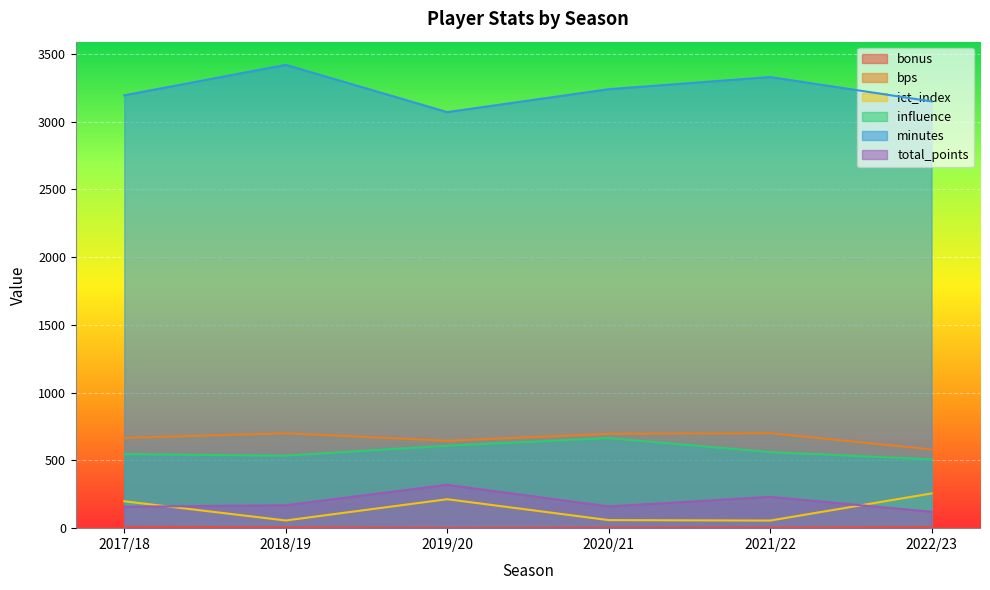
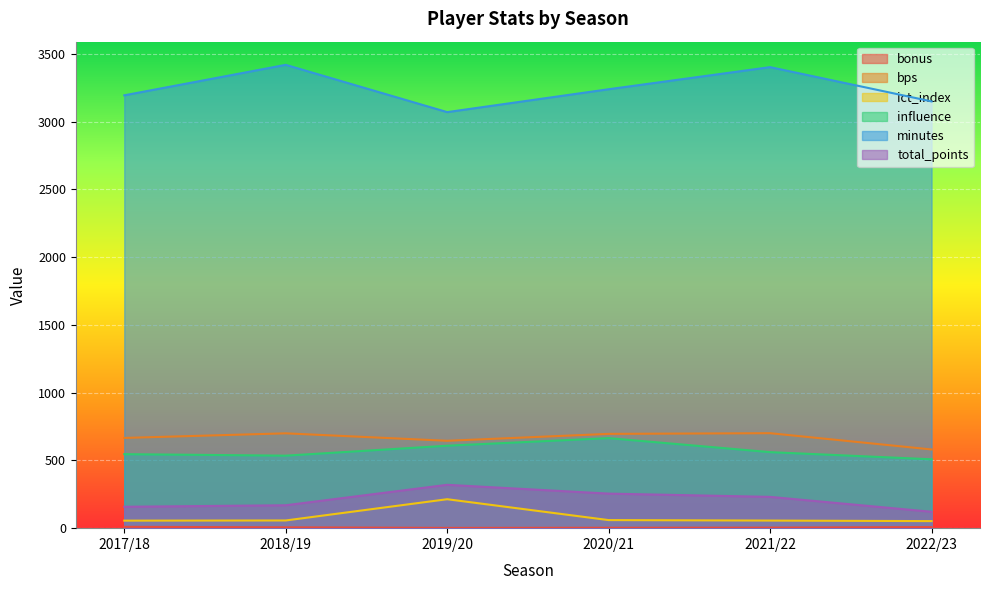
ict_index, 2017/18: 200 -> 60
total_points, 2020/21: 160 -> 260
minutes, 2021/22: 3330 -> 3400
ict_index, 2022/23: 260 -> 50
